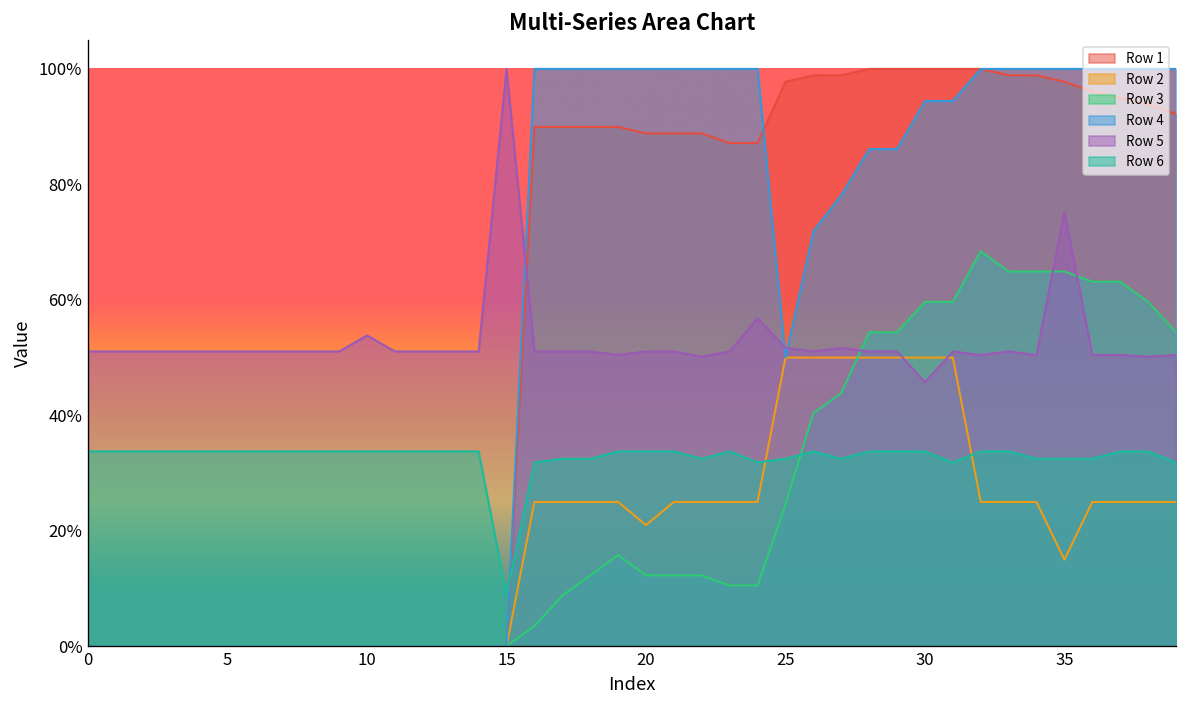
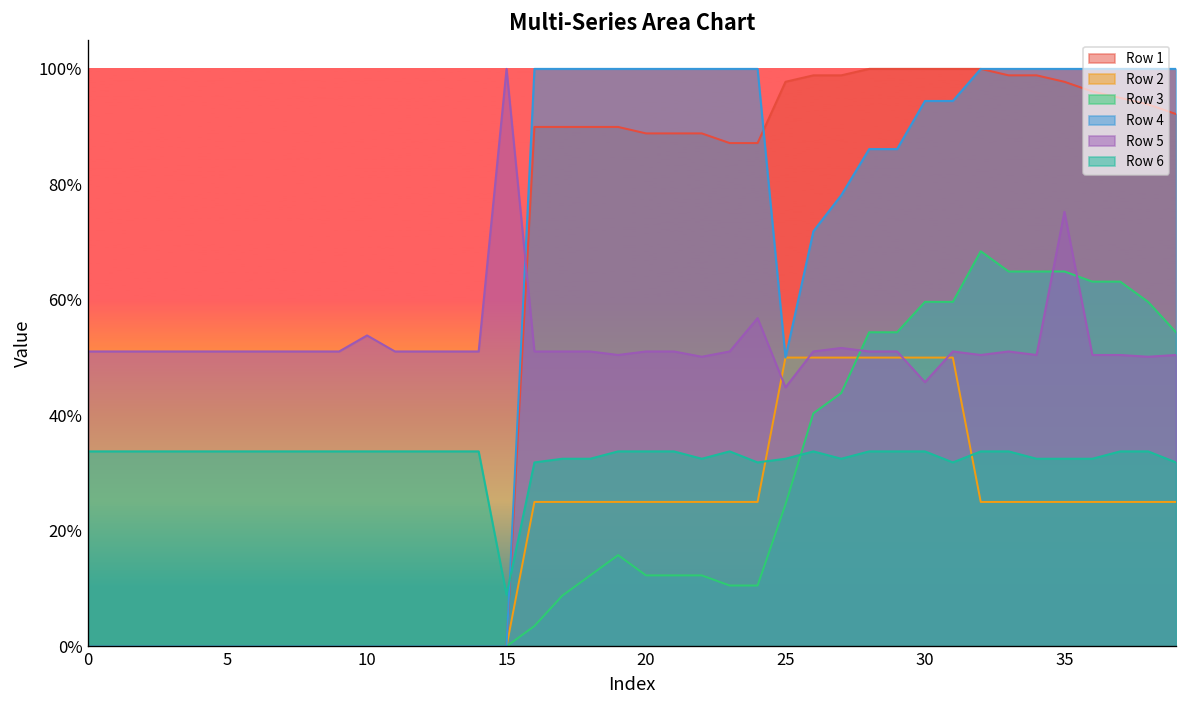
Row 2, 20: 21% -> 25%
Row 5, 25: 52% -> 45%
Row 2, 35: 15% -> 25%
